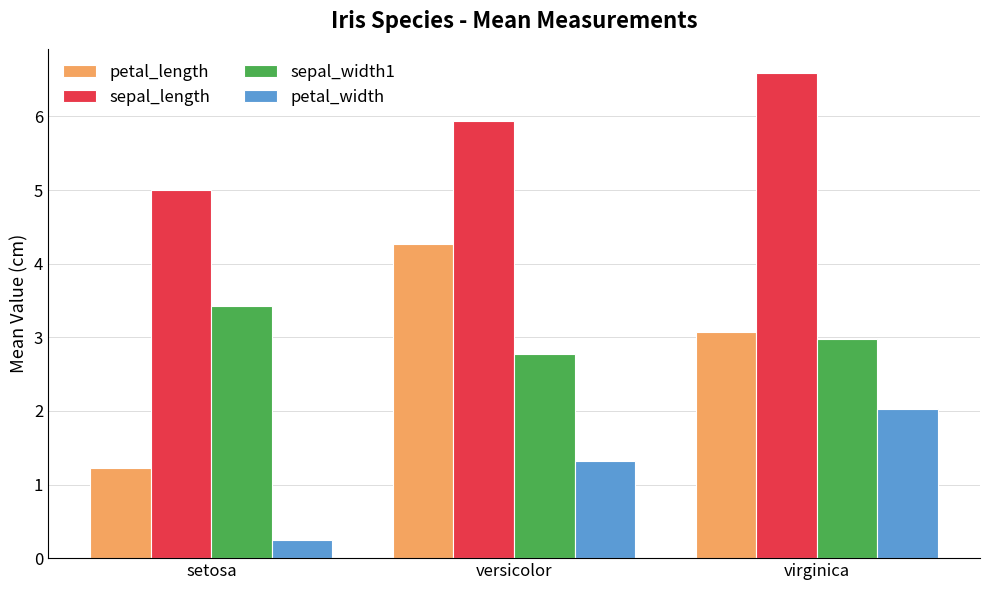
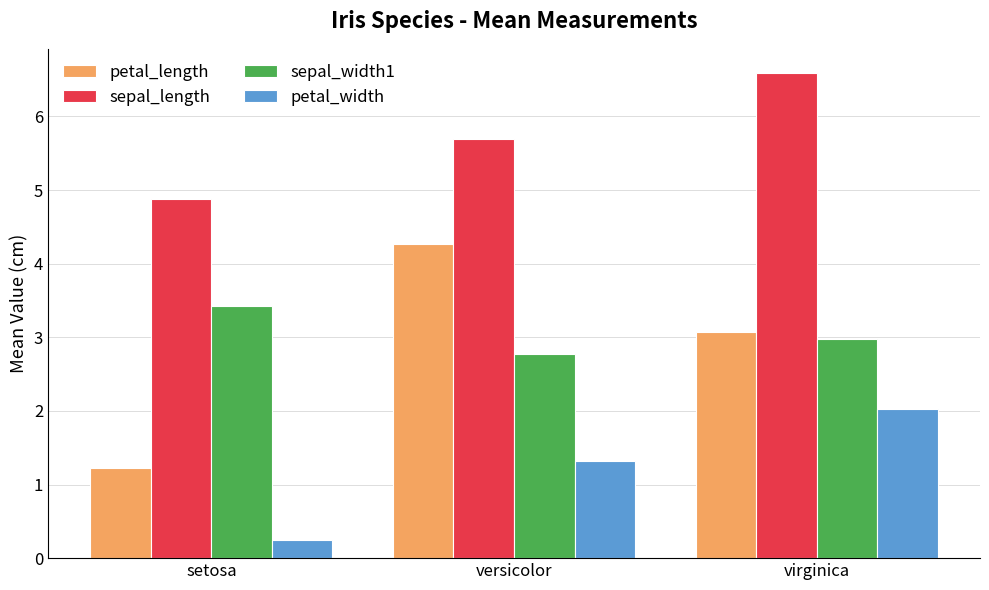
sepal_length, setosa: 5.0 -> 4.9
sepal_length, versicolor: 5.9 -> 5.7
